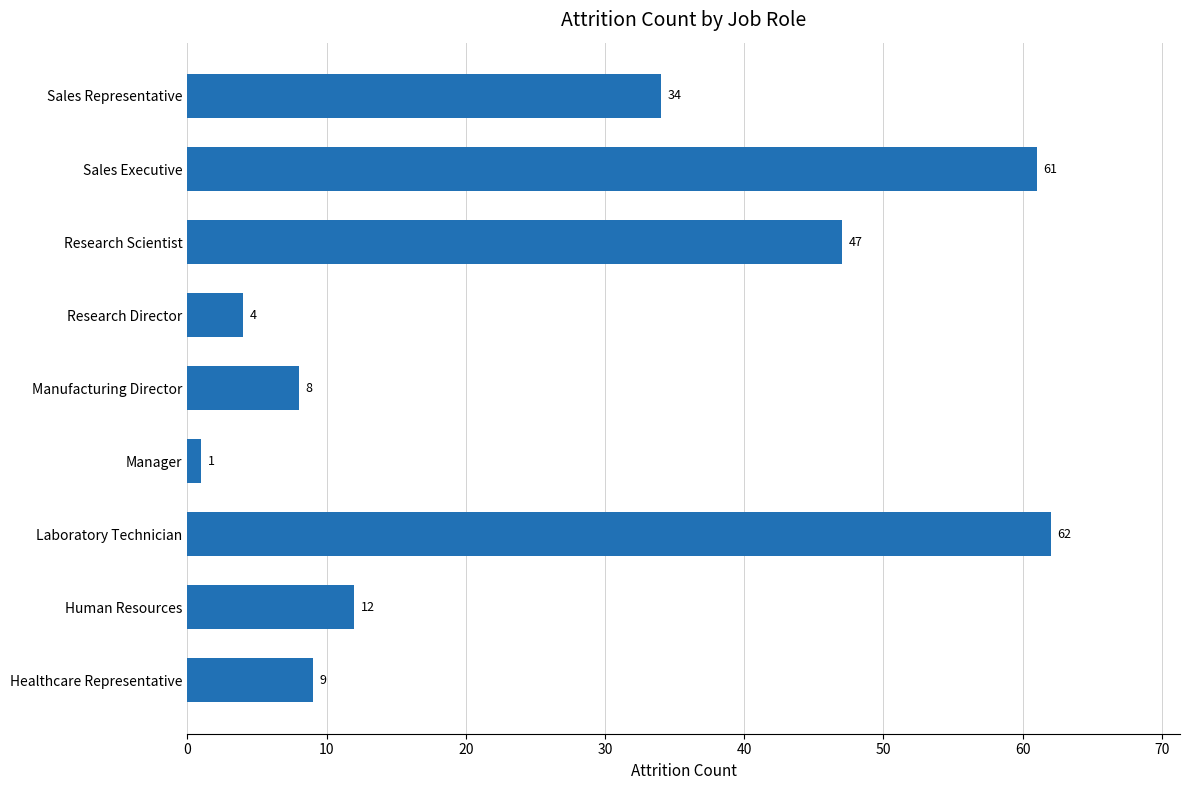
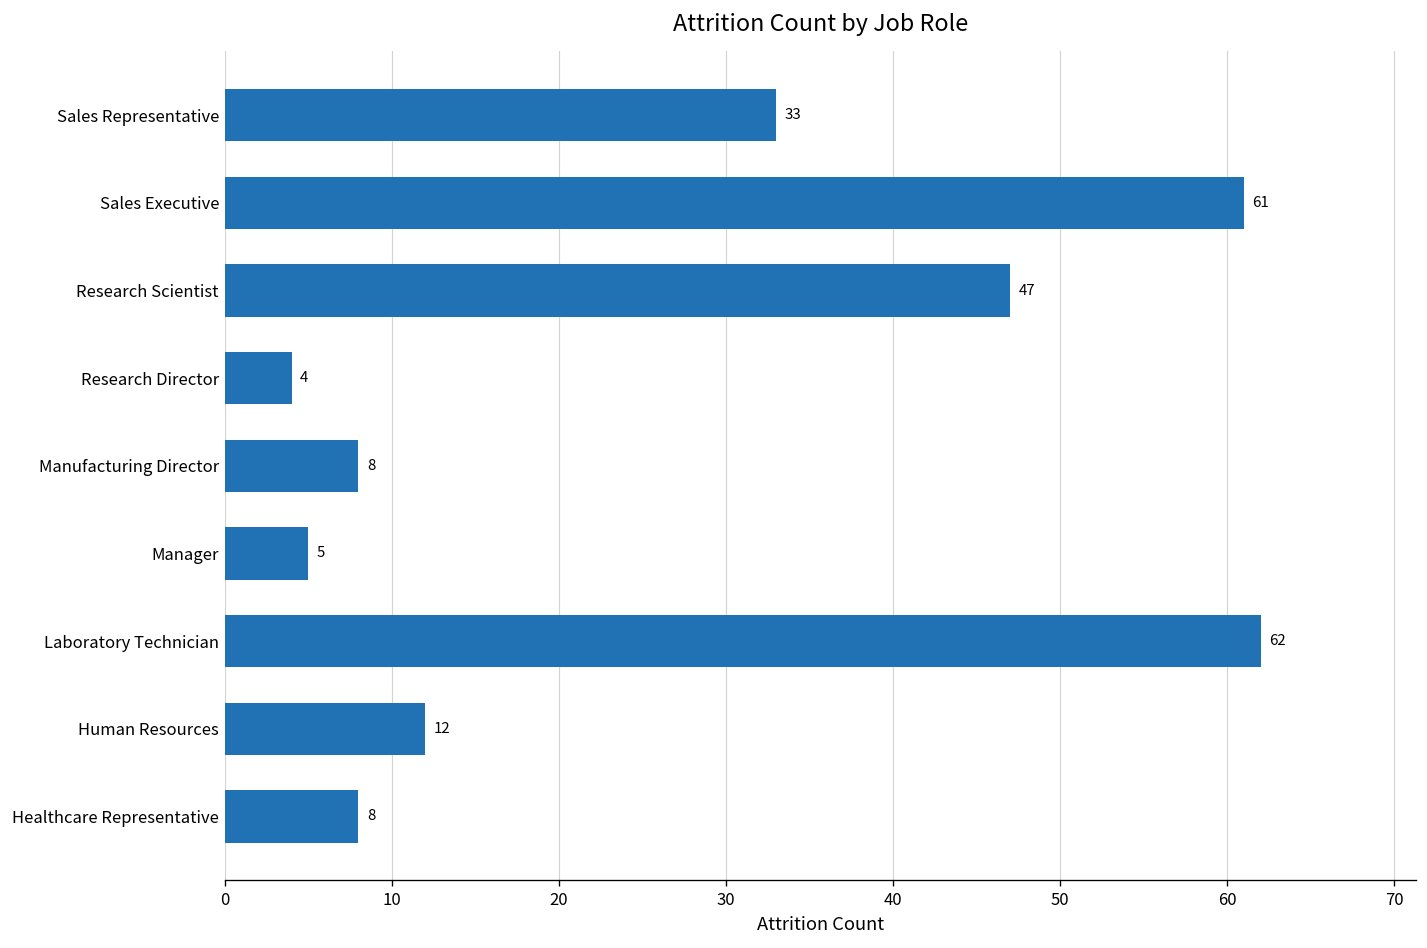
Sales Representative: 34 -> 33
Manager: 1 -> 5
Healthcare Representative: 9 -> 8
